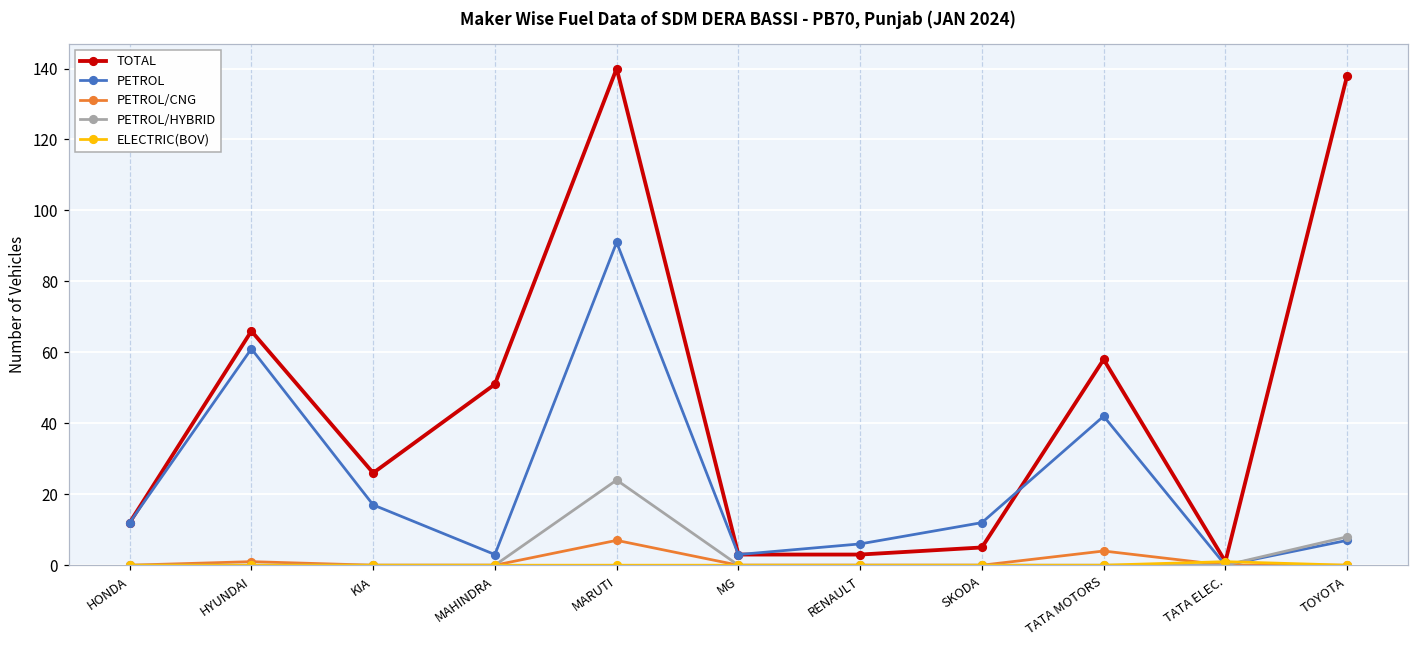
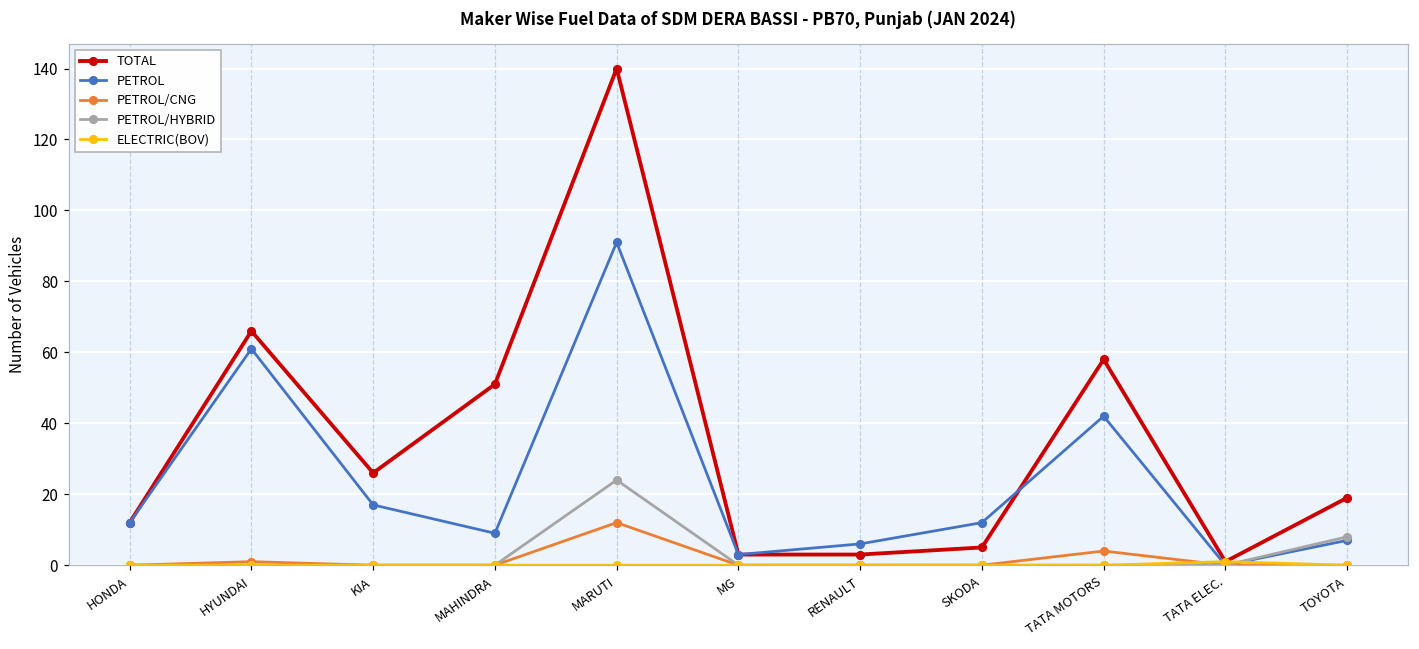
PETROL, MAHINDRA: 3 -> 9
PETROL/CNG, MARUTI: 7 -> 12
TOTAL, TOYOTA: 138 -> 19
